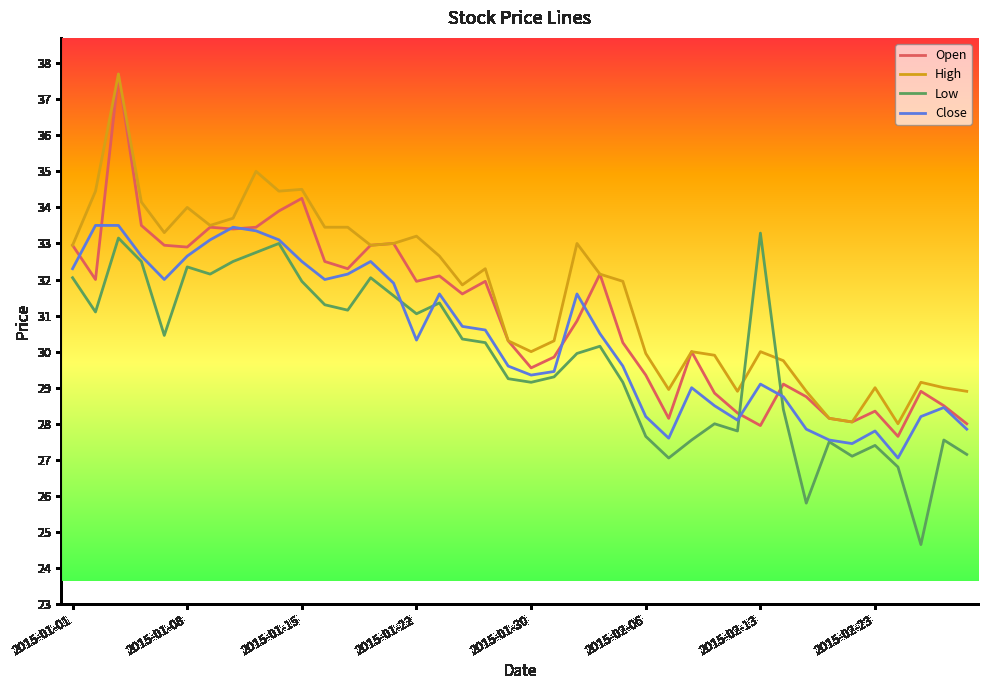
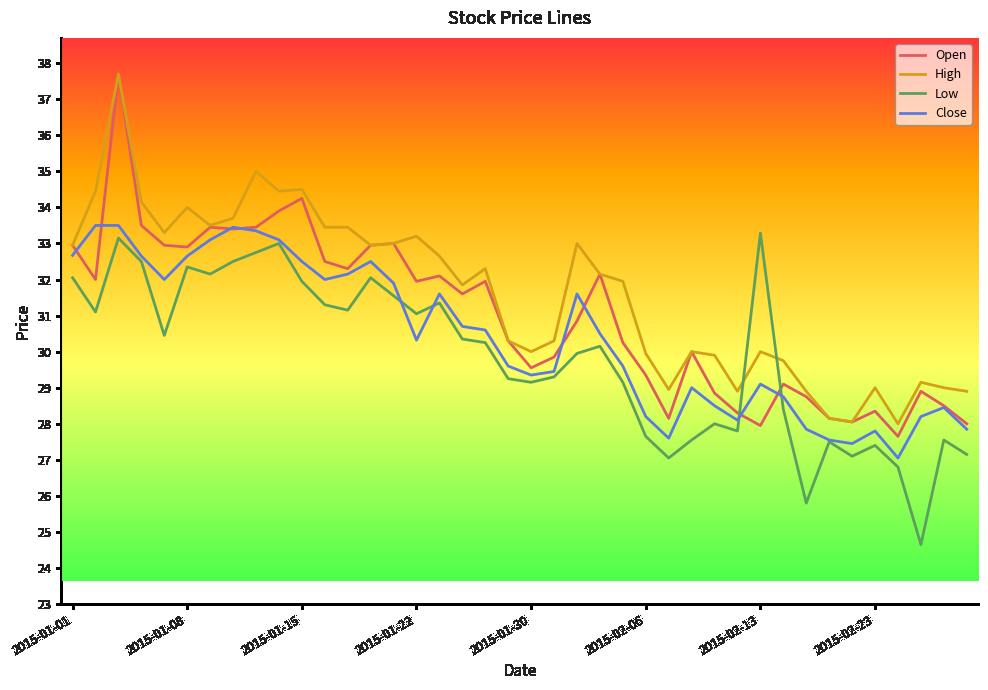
Close, 2015-01-01: 32.3 -> 32.7
